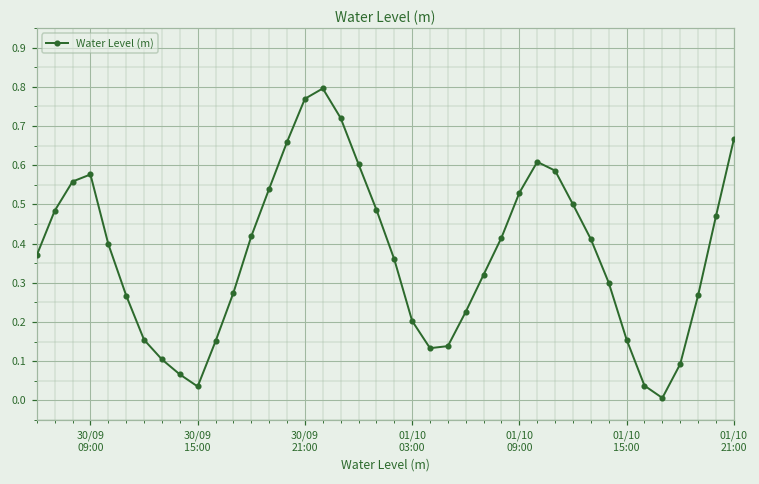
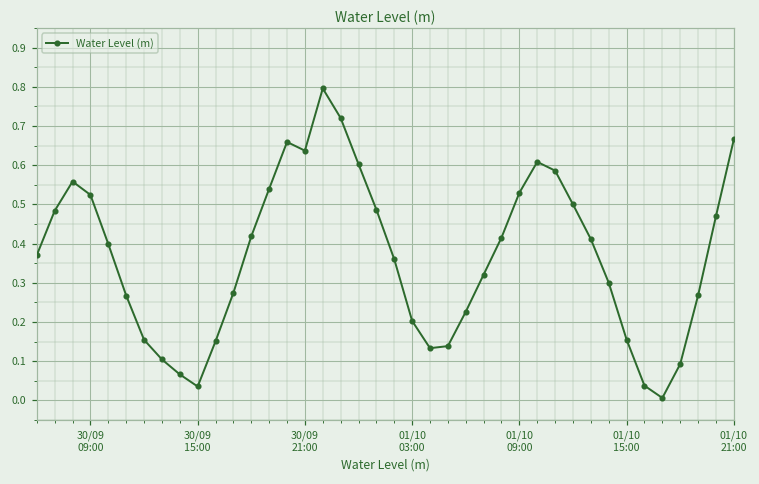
30/09 09:00: 0.58 -> 0.52
30/09 21:00: 0.77 -> 0.64
